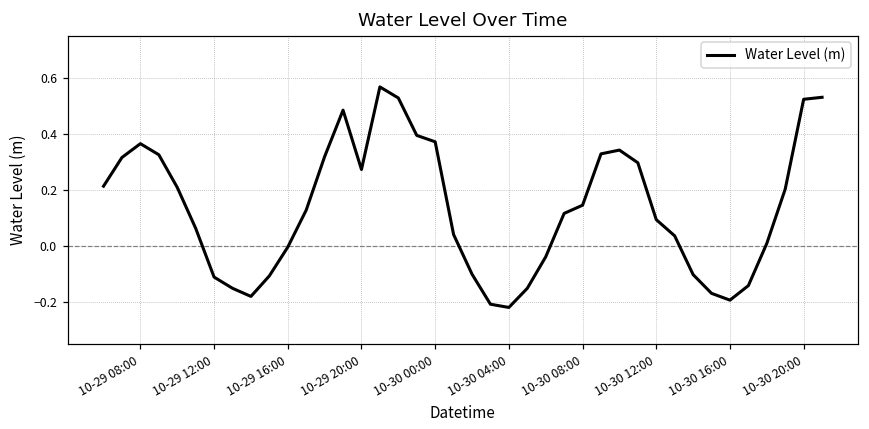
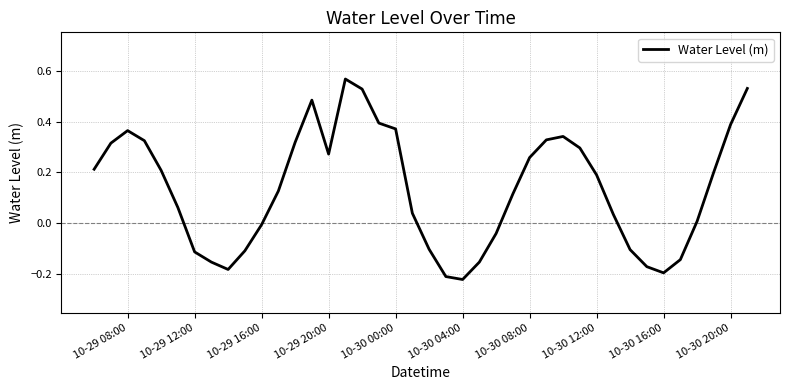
10-30 08:00: 0.14 -> 0.26
10-30 12:00: 0.09 -> 0.19
10-30 20:00: 0.52 -> 0.39
